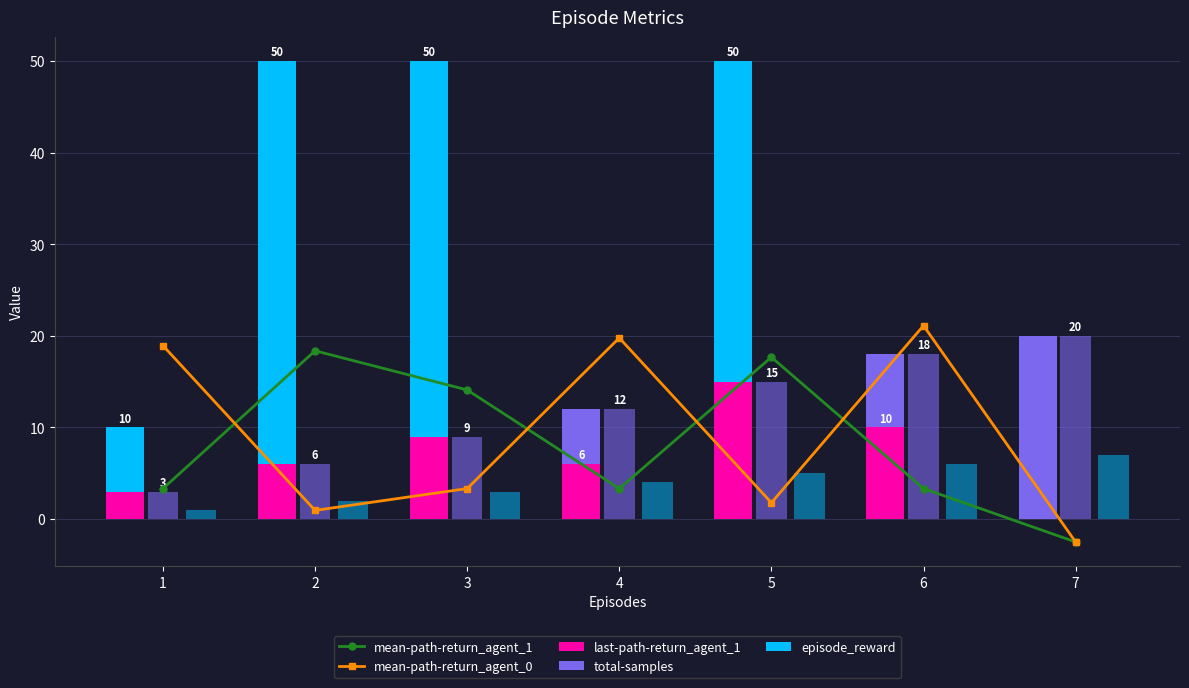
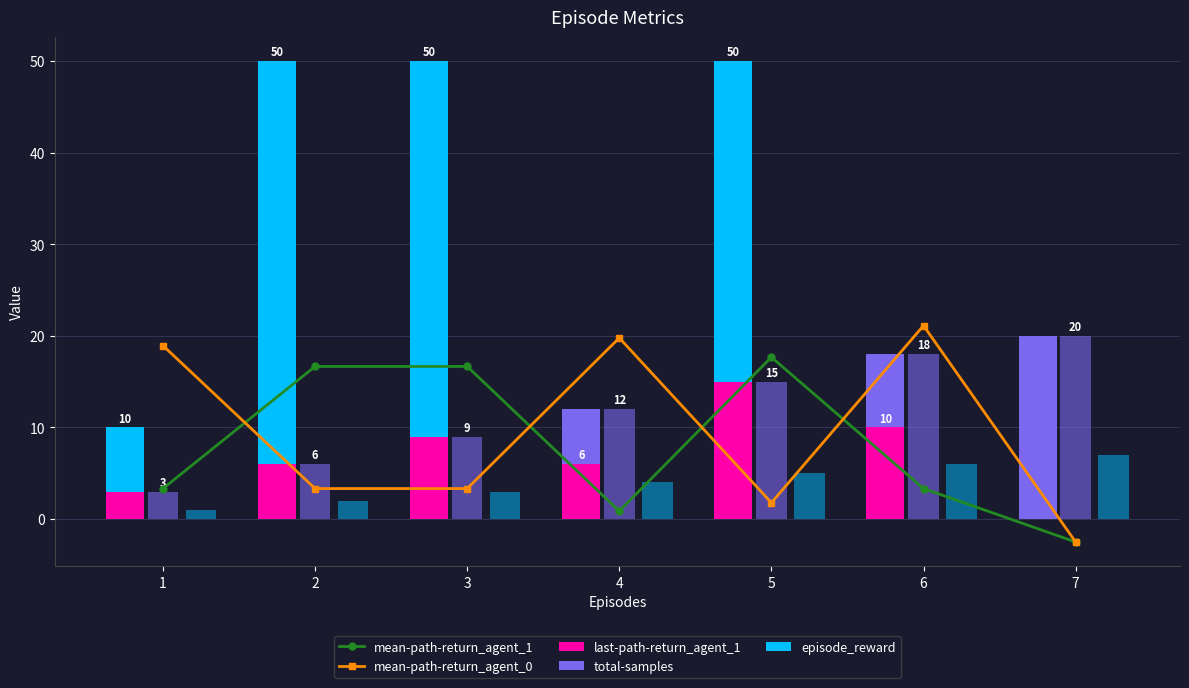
mean-path-return_agent_1, 2: 18 -> 17
mean-path-return_agent_0, 2: 1 -> 3
mean-path-return_agent_1, 3: 14 -> 17
mean-path-return_agent_1, 4: 3 -> 1
